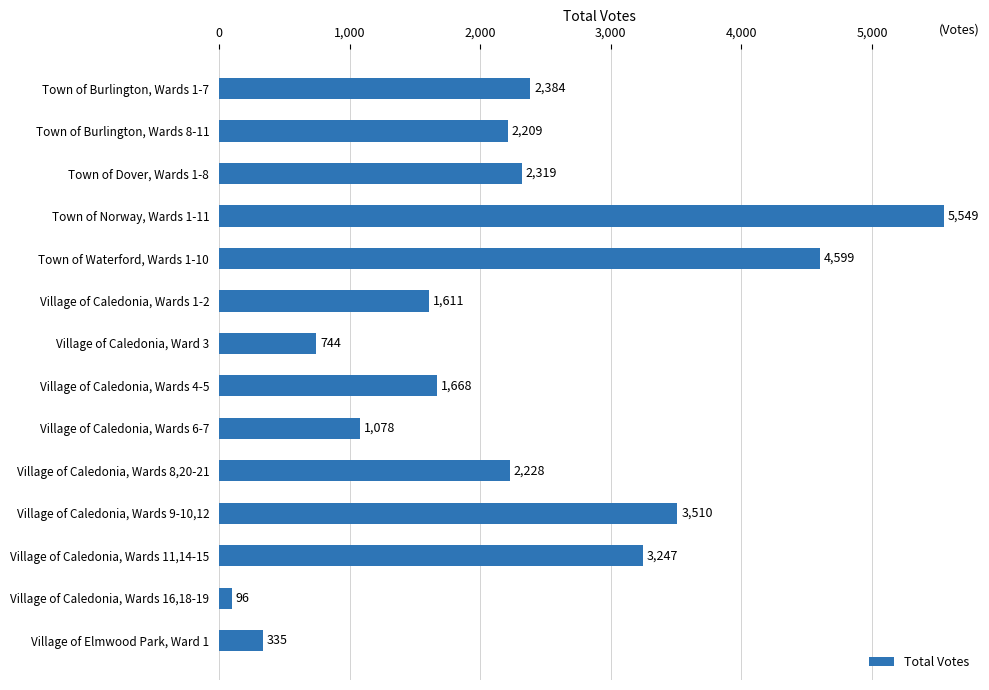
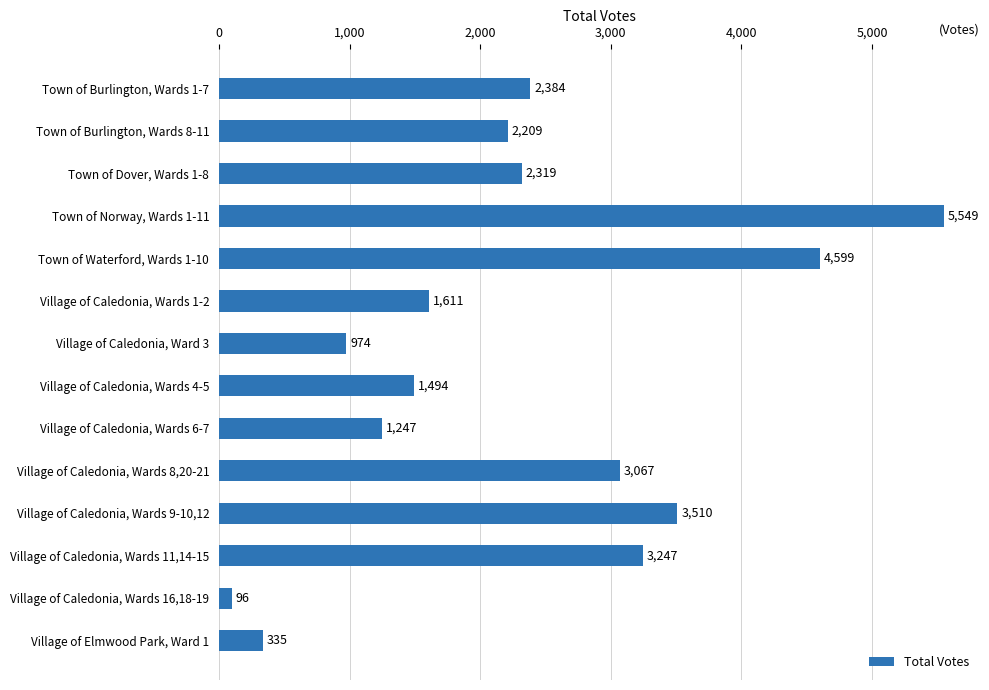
Village of Caledonia, Ward 3: 744 -> 974
Village of Caledonia, Wards 4-5: 1,668 -> 1,494
Village of Caledonia, Wards 6-7: 1,078 -> 1,247
Village of Caledonia, Wards 8,20-21: 2,228 -> 3,067
